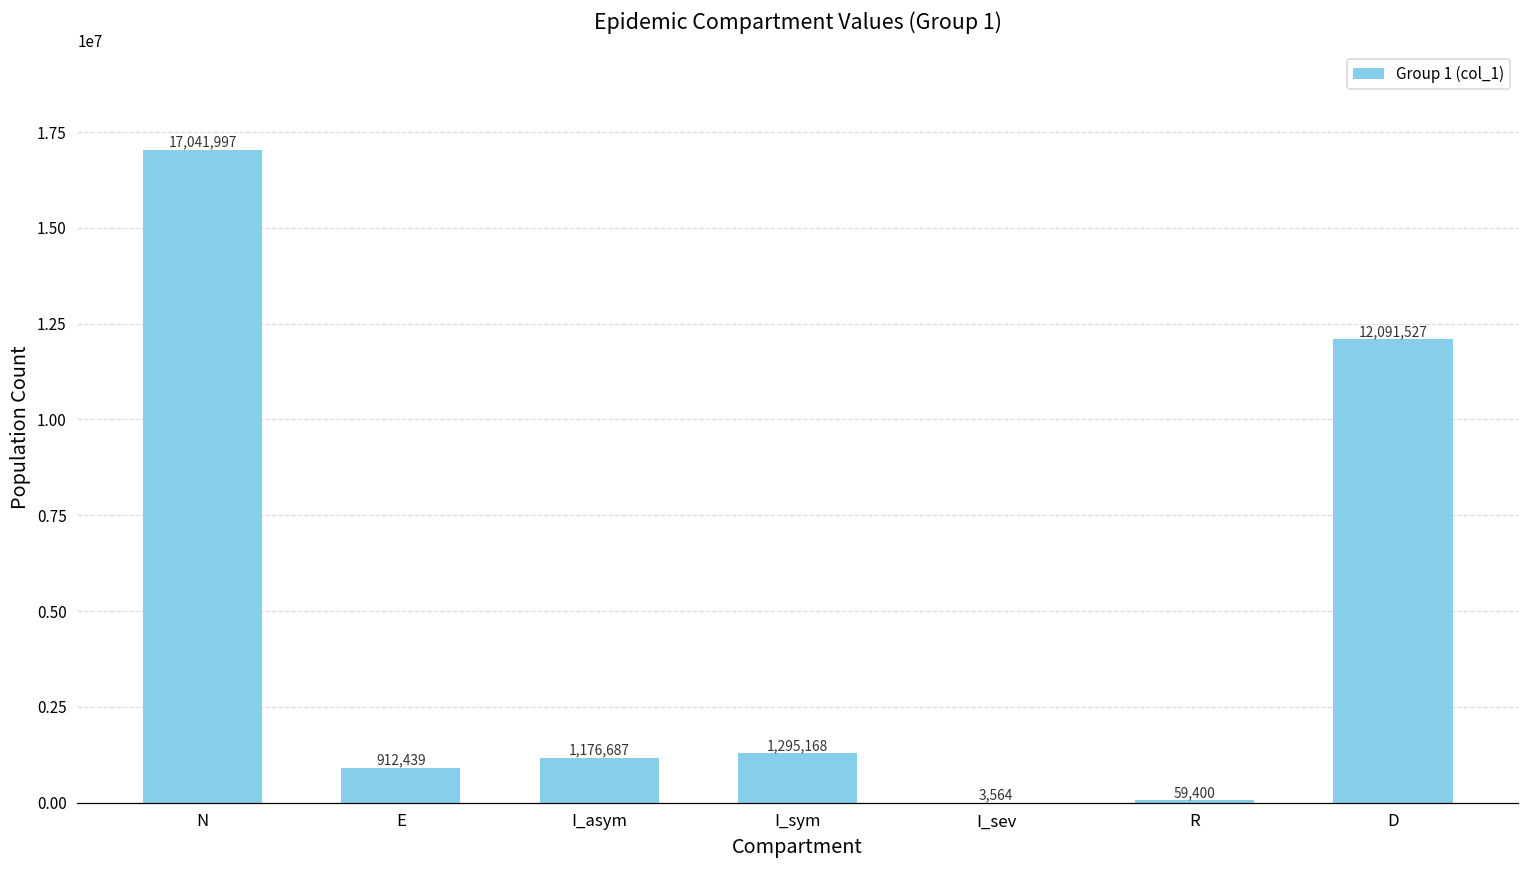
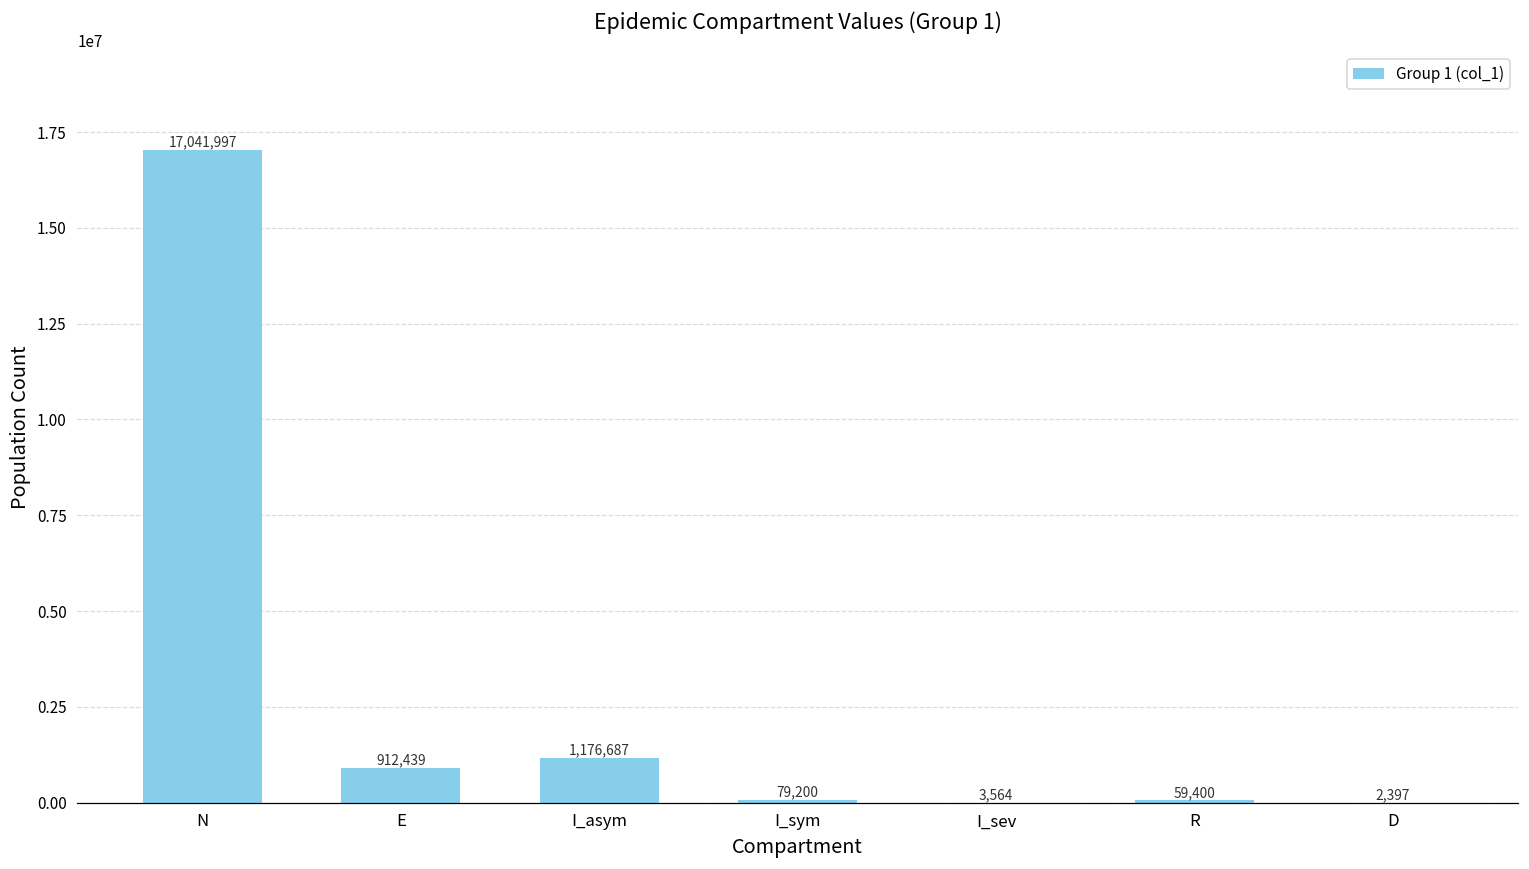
I_sym: 1,295,168 -> 79,200
D: 12,091,527 -> 2,397
